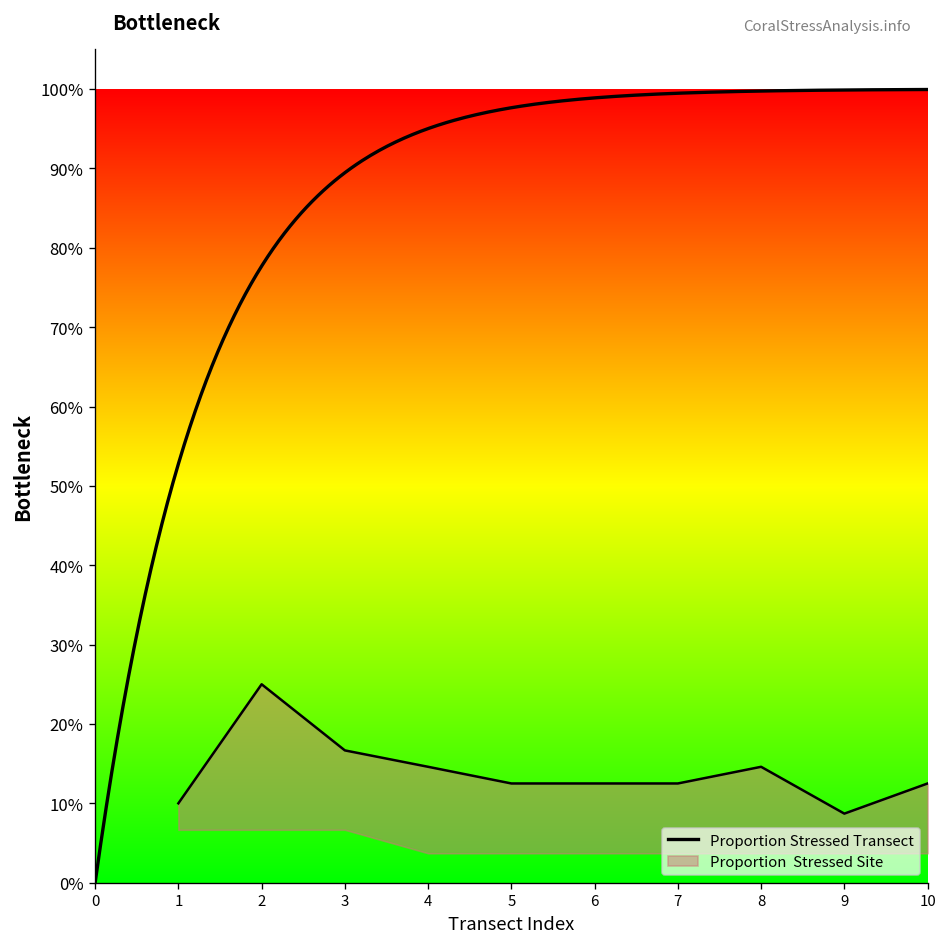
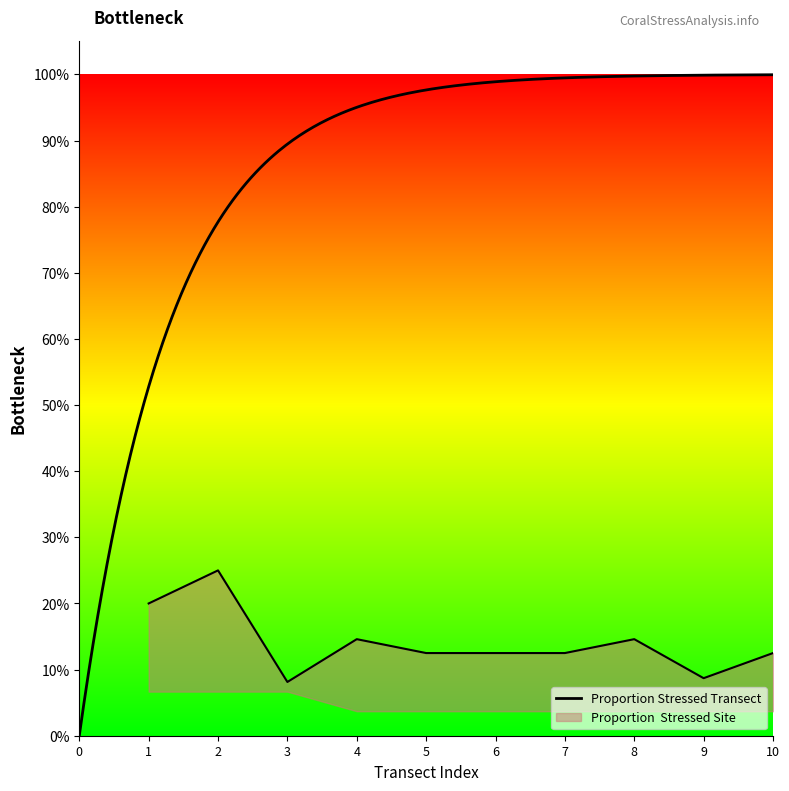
Proportion Stressed Site, 1: 10% -> 20%
Proportion Stressed Site, 3: 17% -> 8%
